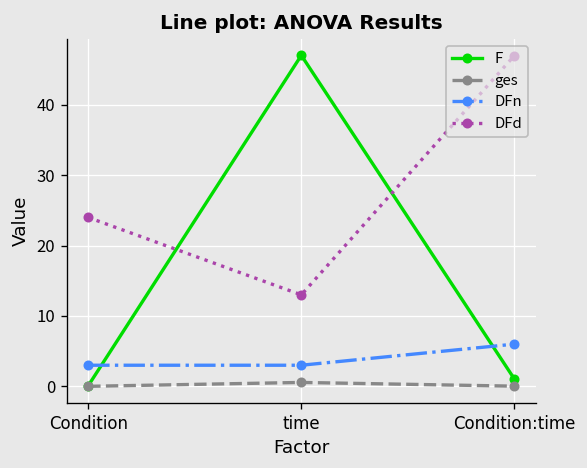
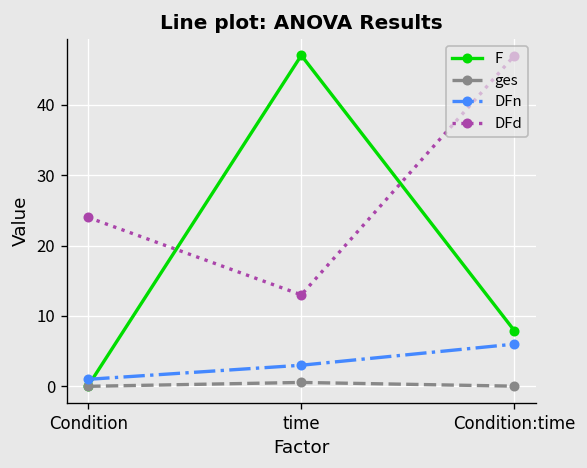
DFn, Condition: 3 -> 1
F, Condition:time: 1 -> 8
